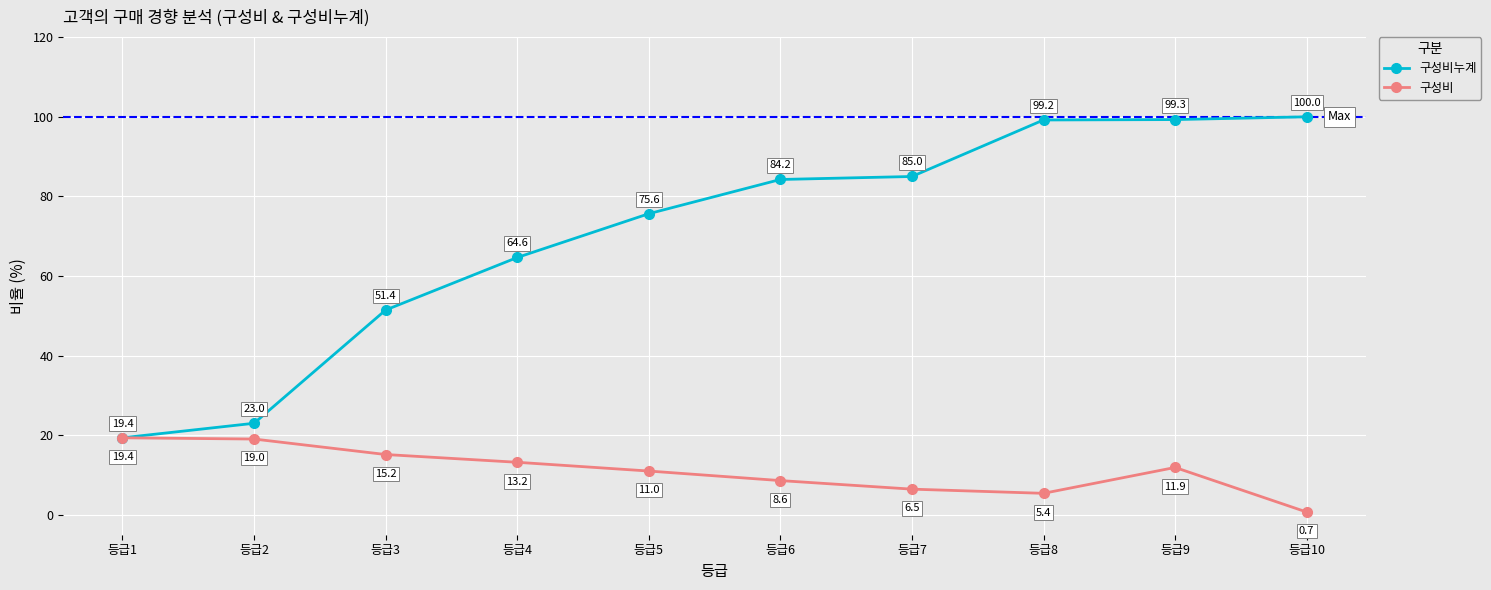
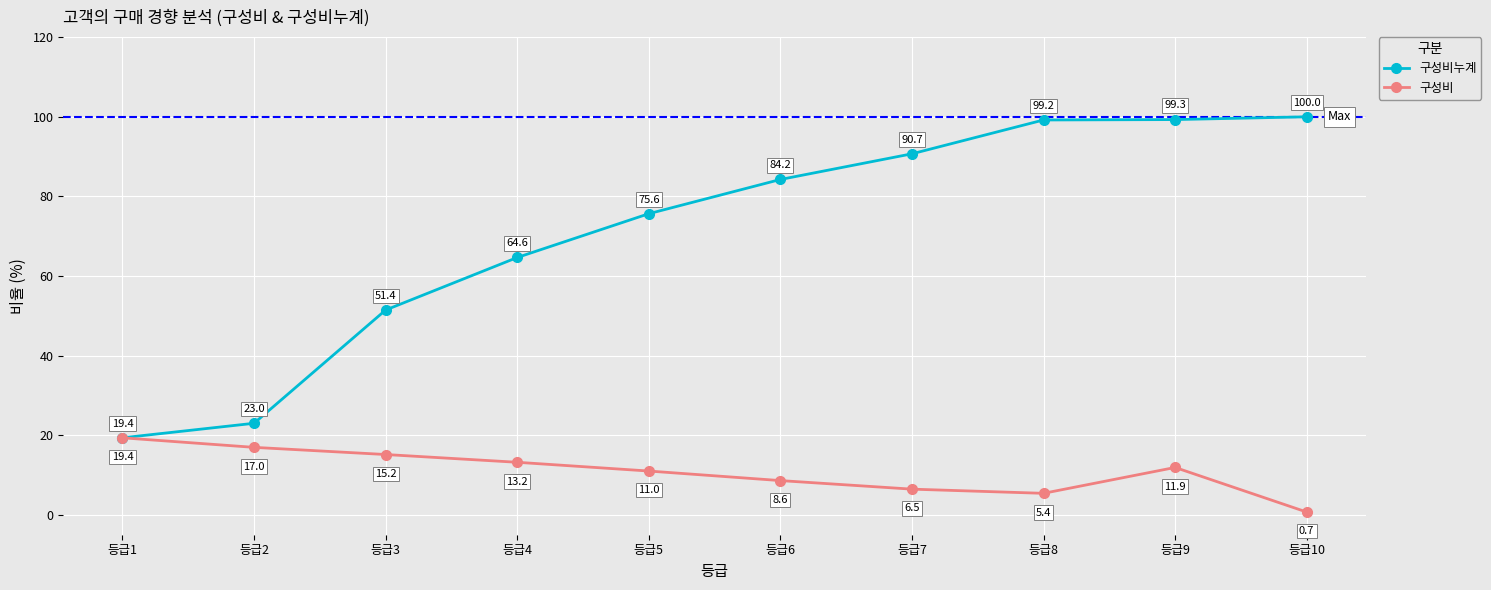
구성비, 등급2: 19.0 -> 17.0
구성비누계, 등급7: 85.0 -> 90.7
